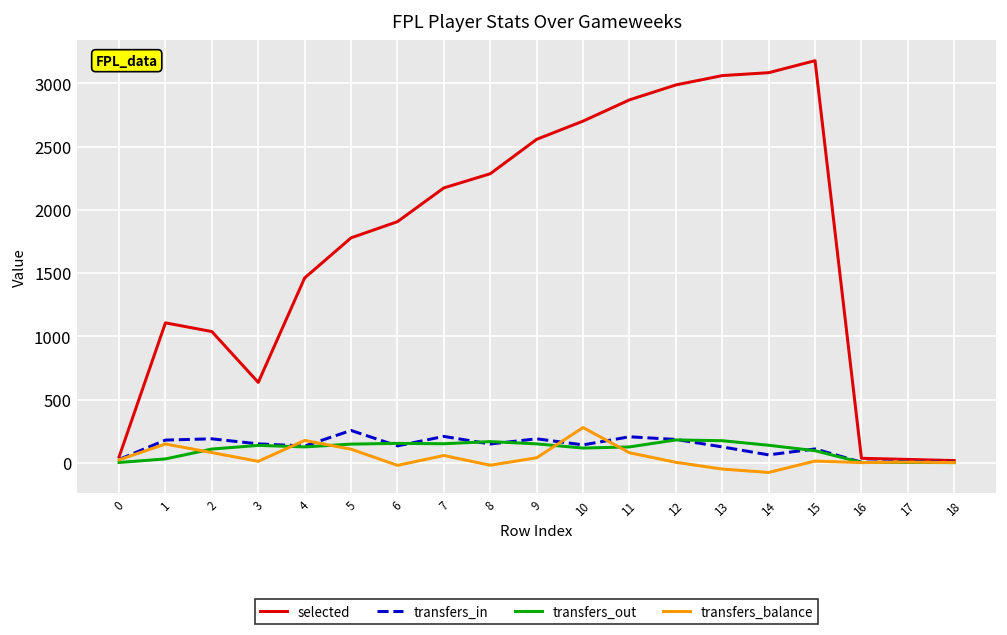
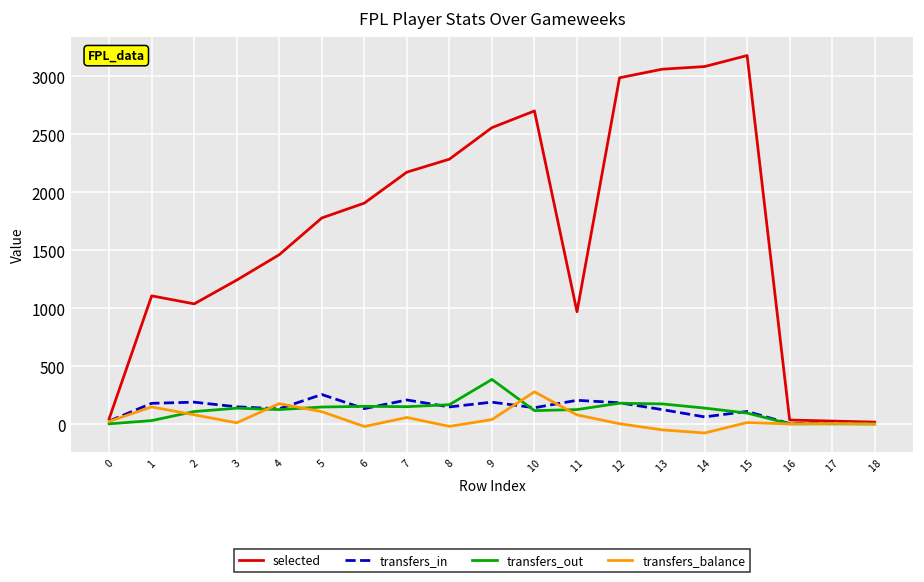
selected, 3: 640 -> 1240
transfers_out, 9: 150 -> 390
selected, 11: 2870 -> 970
